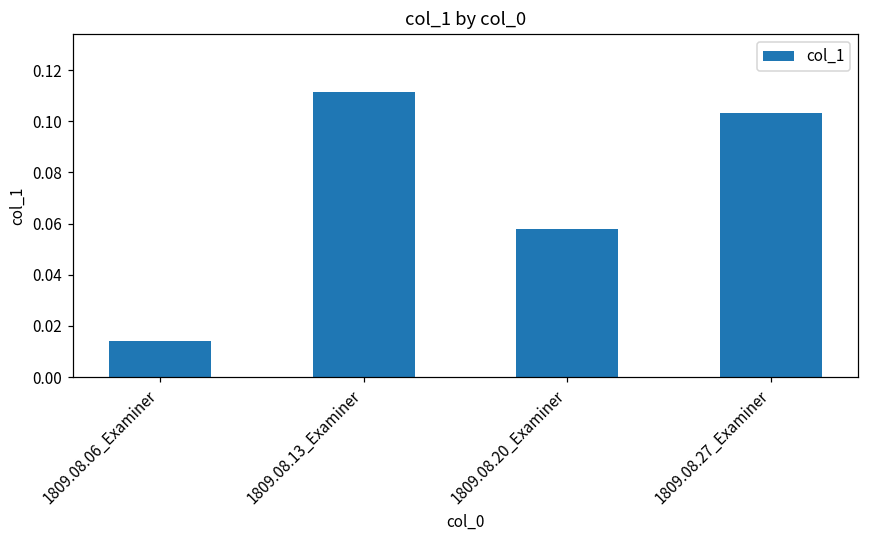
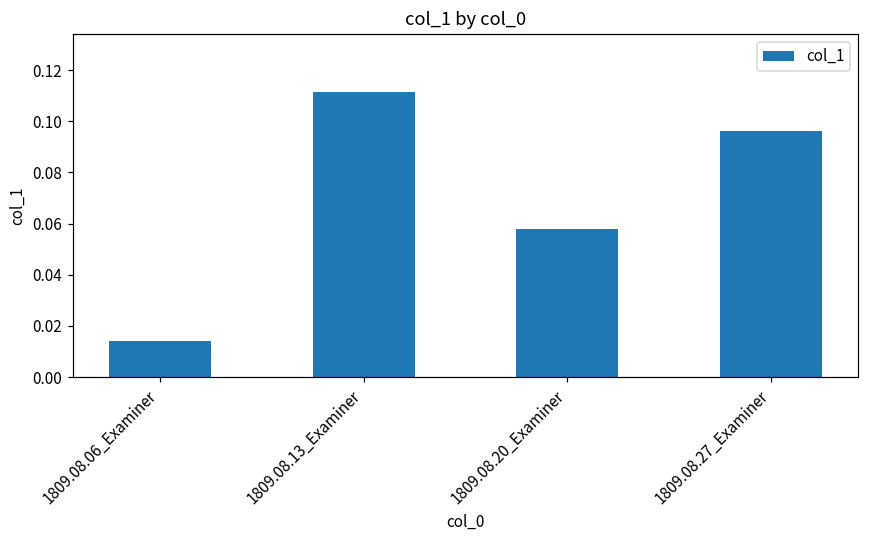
1809.08.27_Examiner: 0.103 -> 0.096
